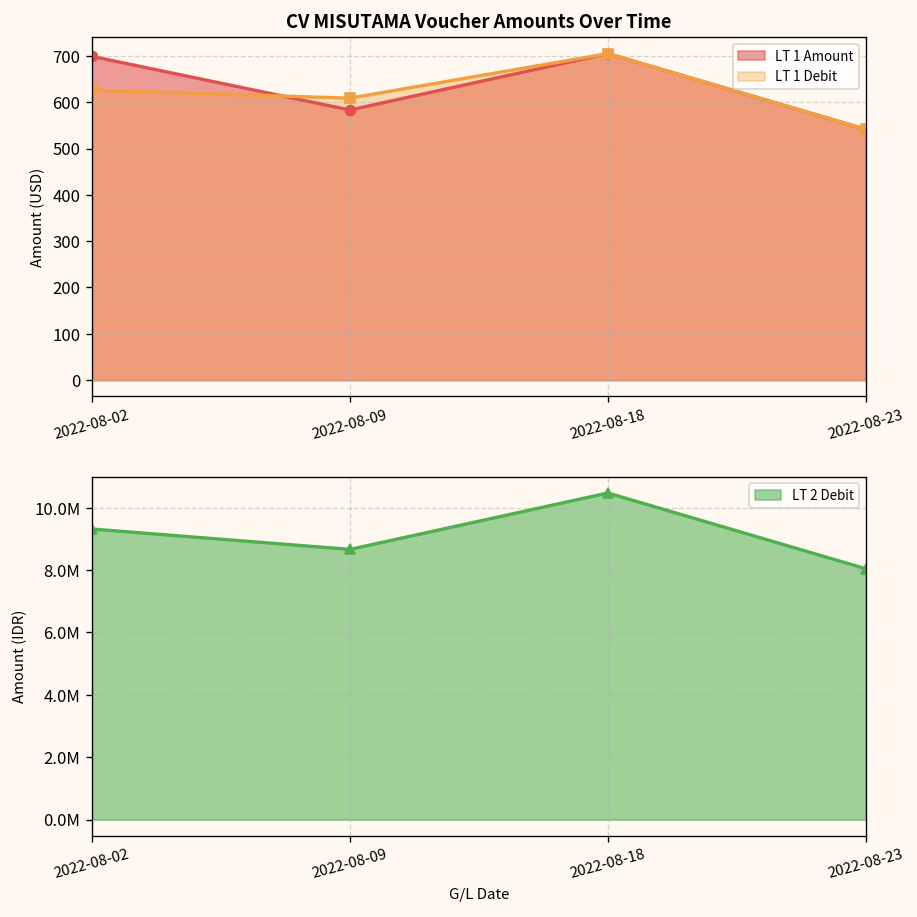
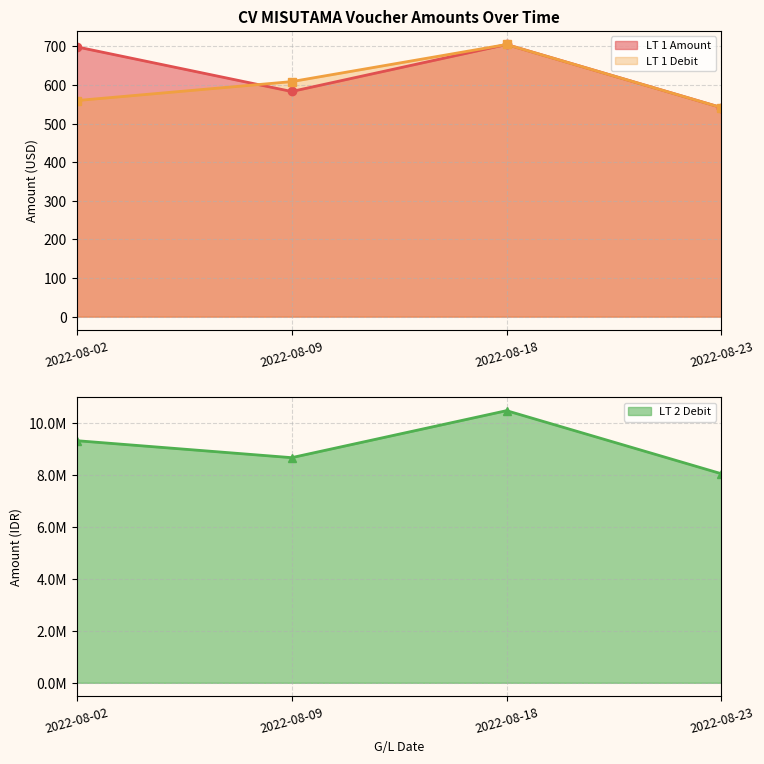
CV MISUTAMA Voucher Amounts Over Time, LT 1 Debit, 2022-08-02: 630 -> 560
